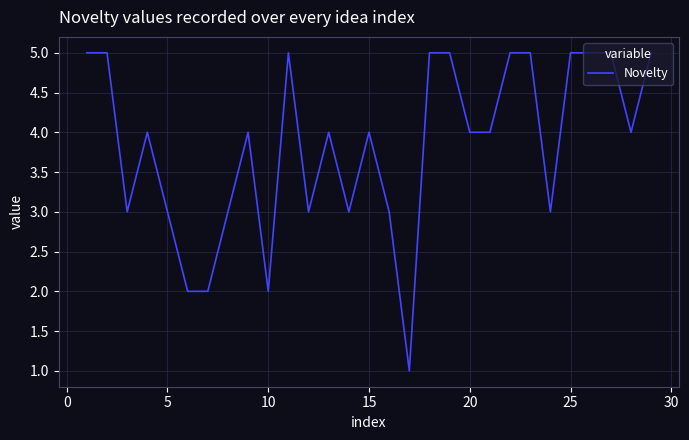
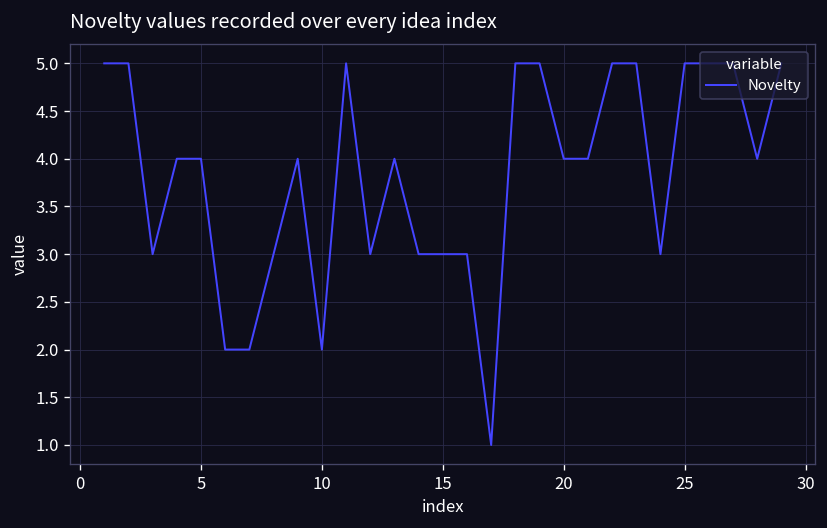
5: 3 -> 4
15: 4 -> 3
